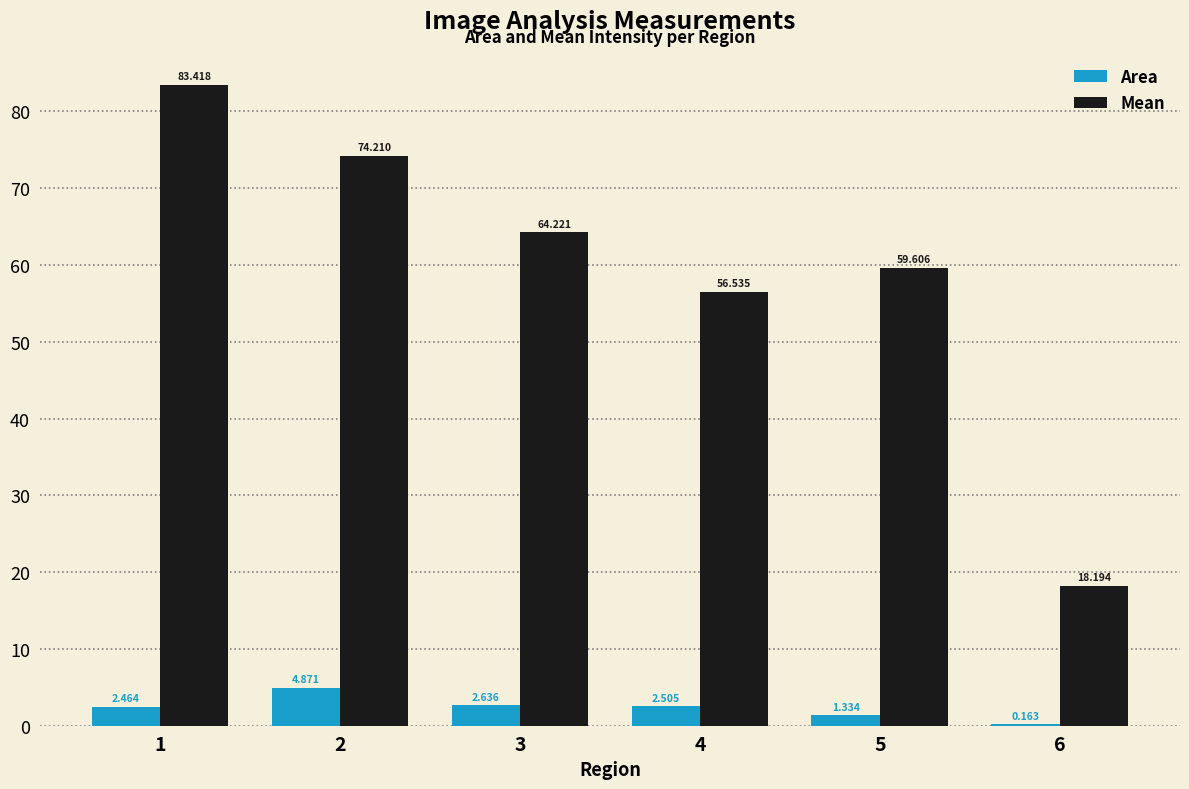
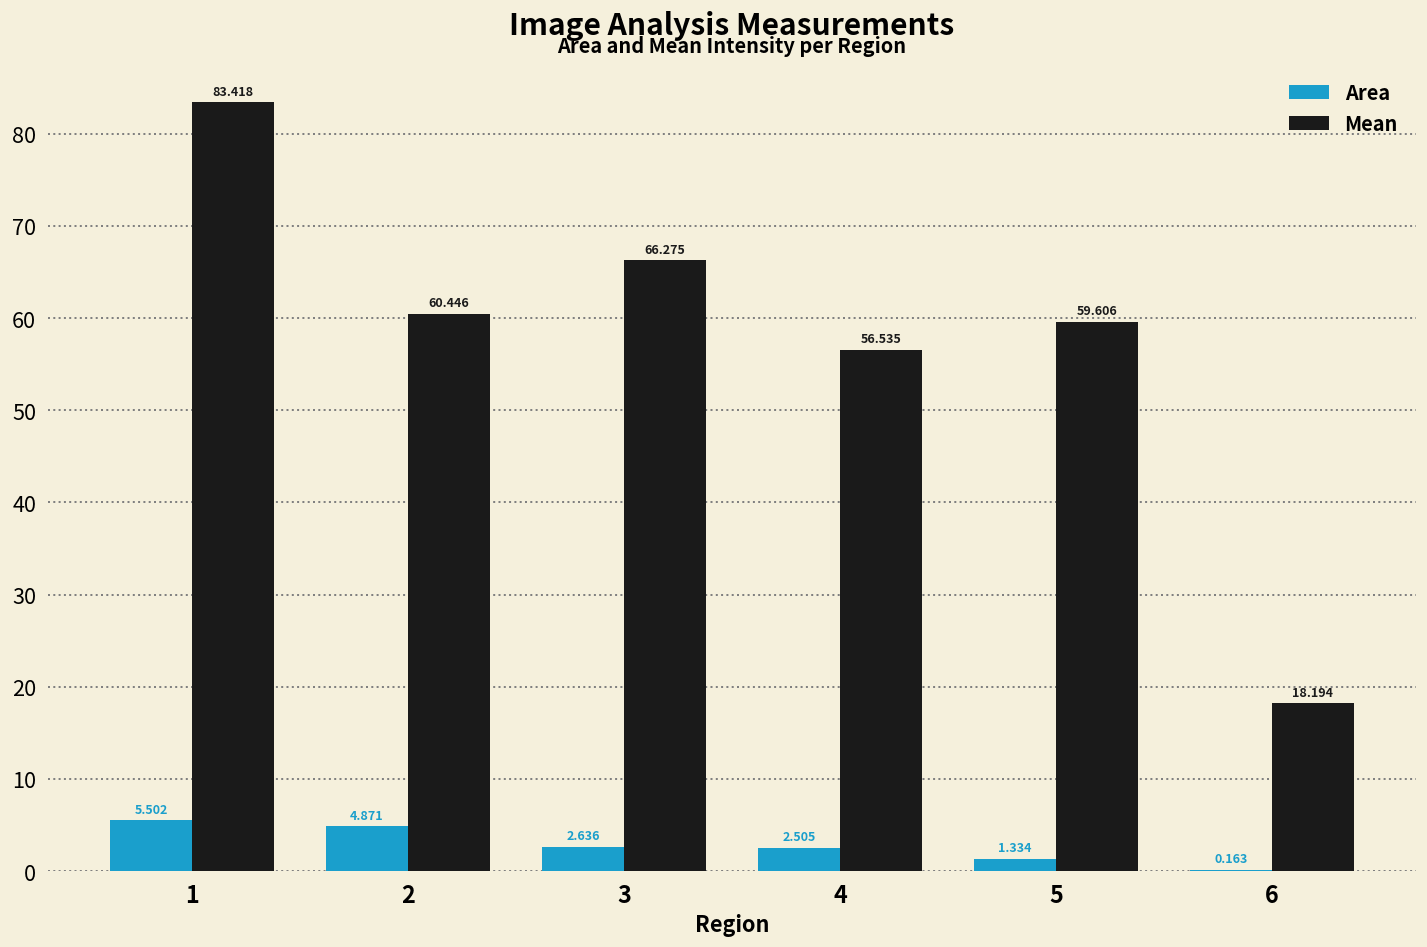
Area, 1: 2.464 -> 5.502
Mean, 2: 74.210 -> 60.446
Mean, 3: 64.221 -> 66.275
